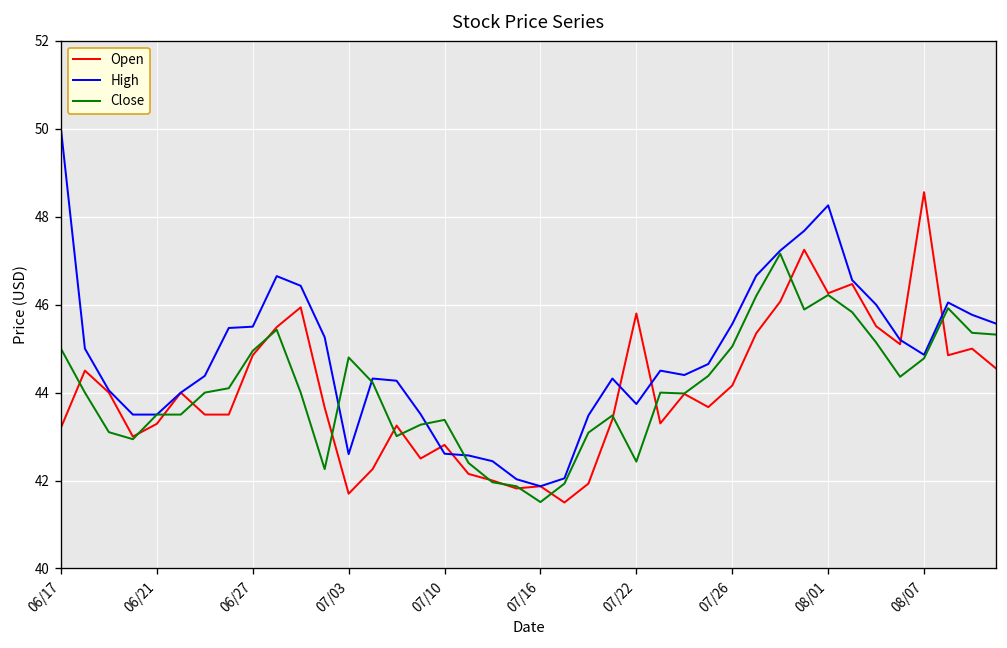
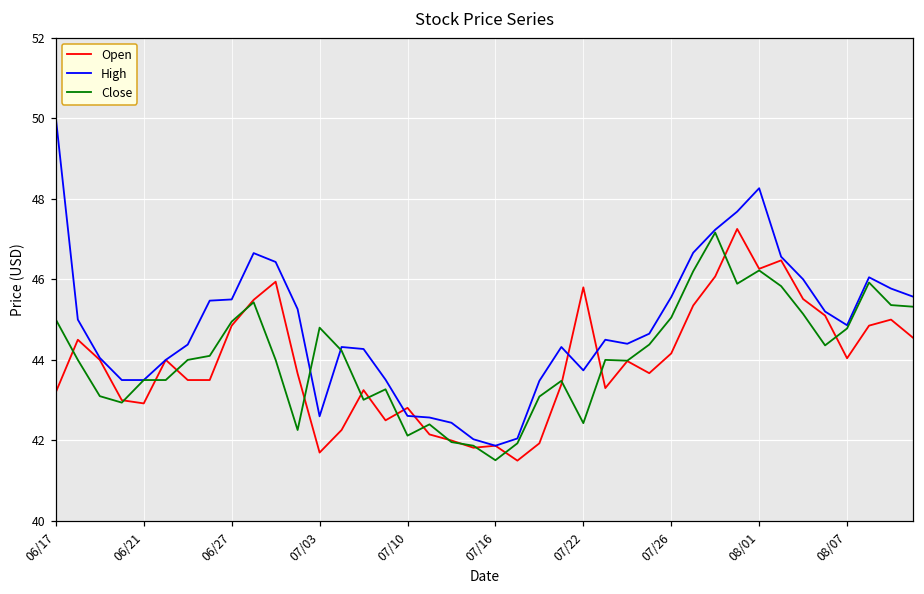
Open, 06/21: 43.3 -> 42.9
Close, 07/10: 43.4 -> 42.1
Open, 08/07: 48.6 -> 44.0
